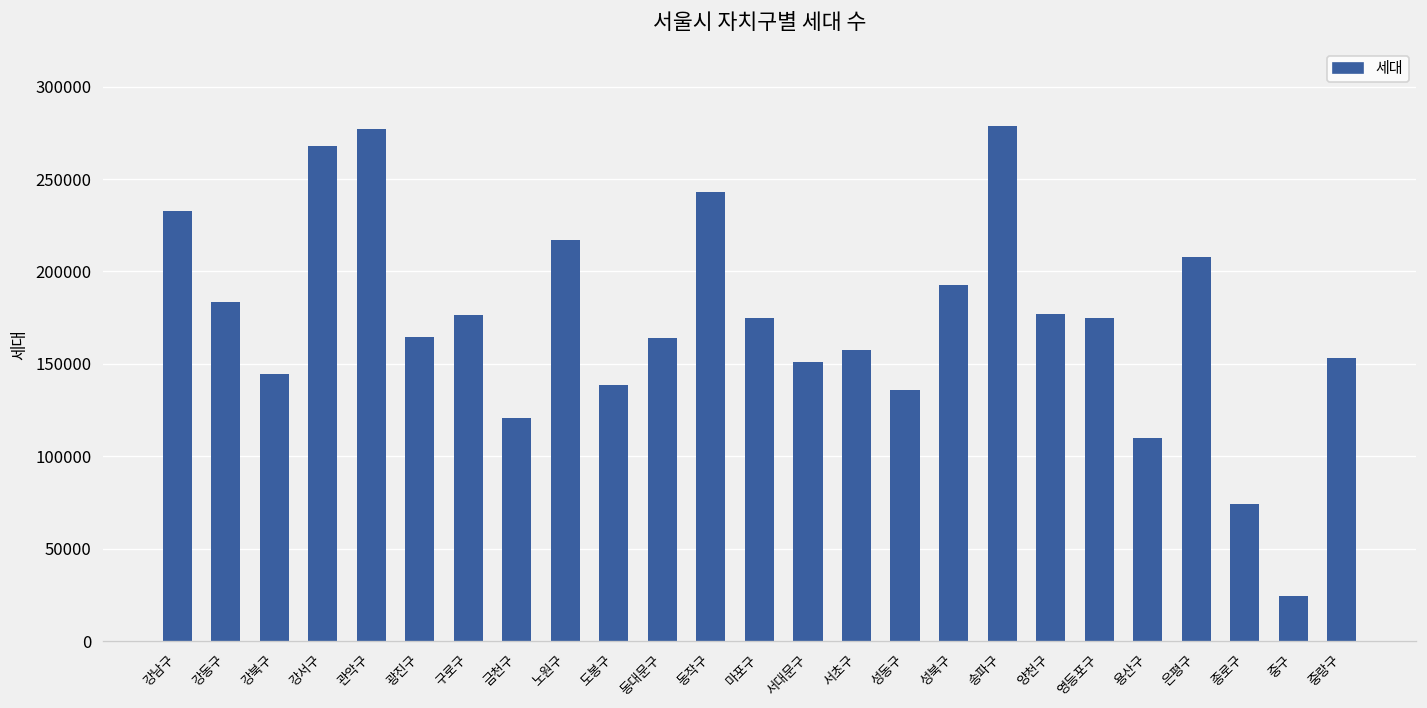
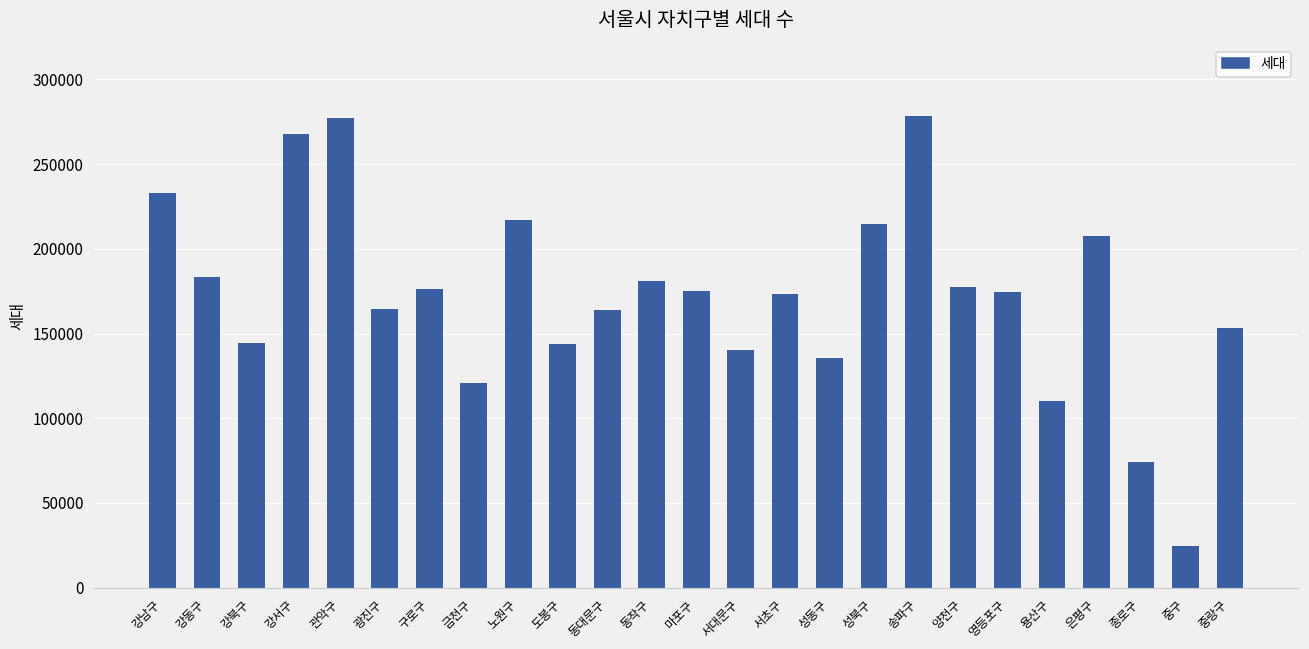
도봉구: 139000 -> 144000
동작구: 243000 -> 181000
서대문구: 151000 -> 140000
서초구: 157000 -> 173000
성북구: 193000 -> 215000
